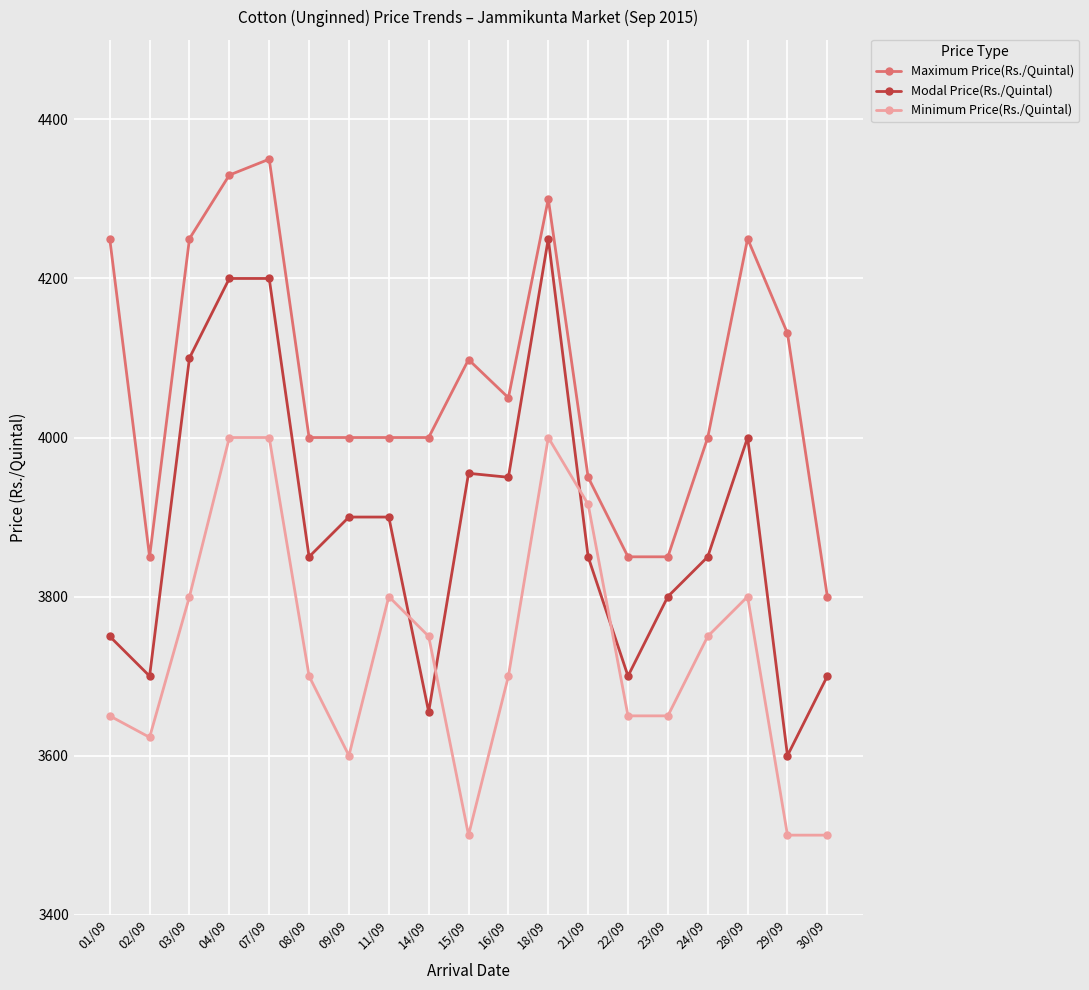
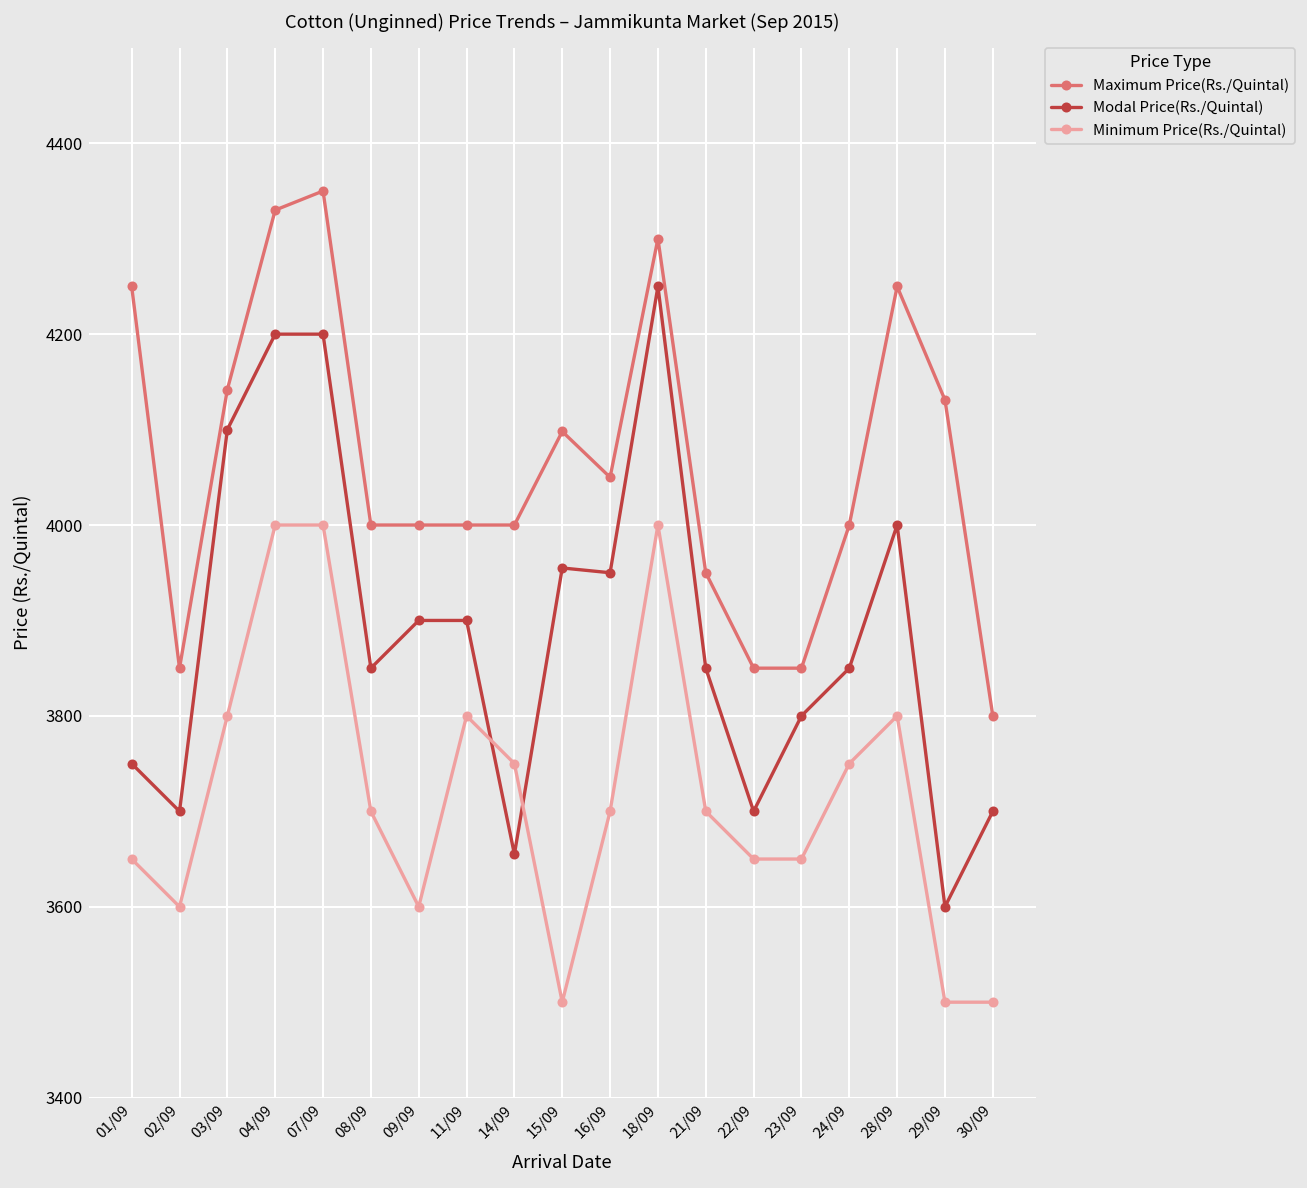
Minimum Price(Rs./Quintal), 02/09: 3620 -> 3600
Maximum Price(Rs./Quintal), 03/09: 4250 -> 4140
Minimum Price(Rs./Quintal), 21/09: 3920 -> 3700
